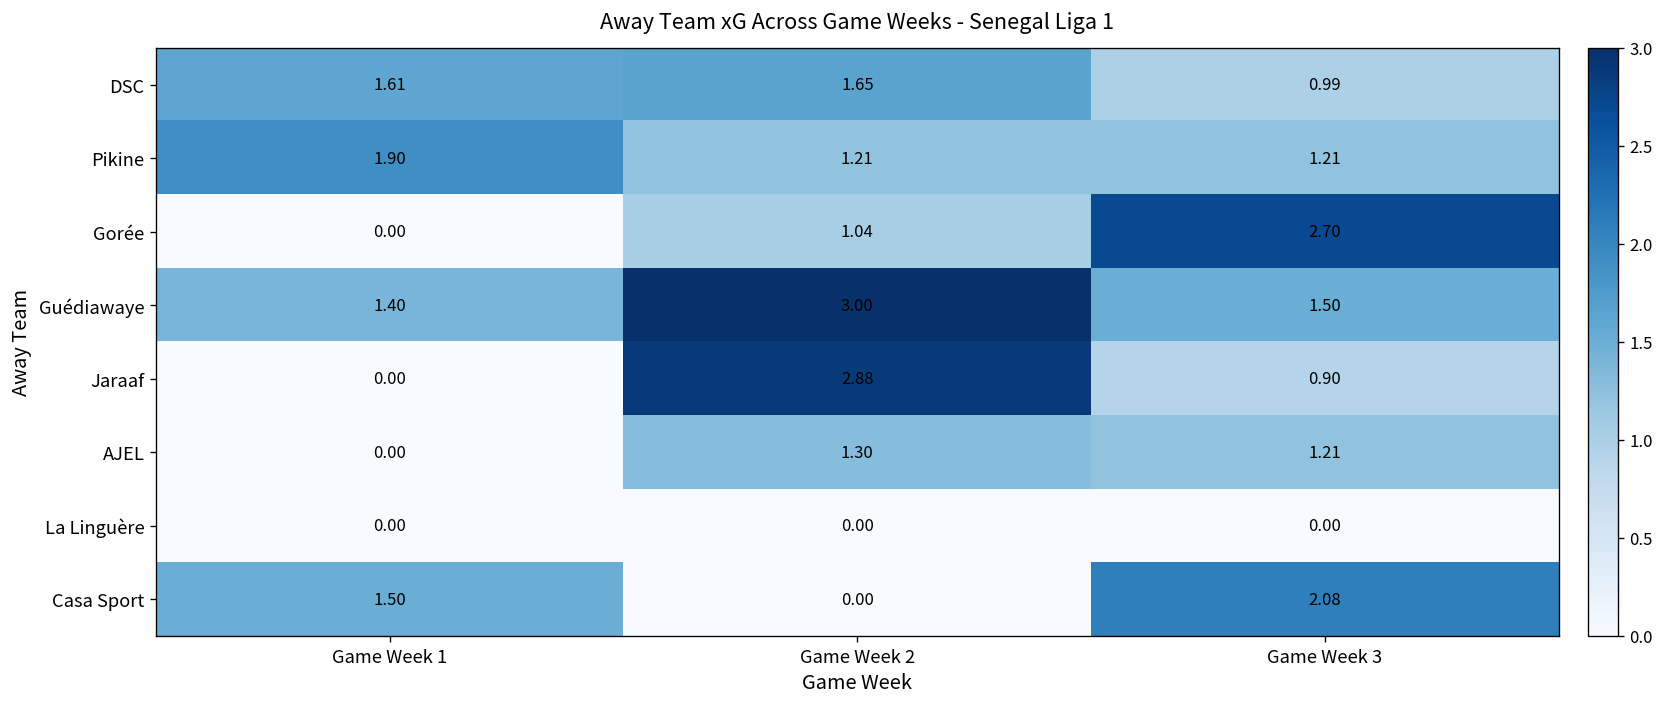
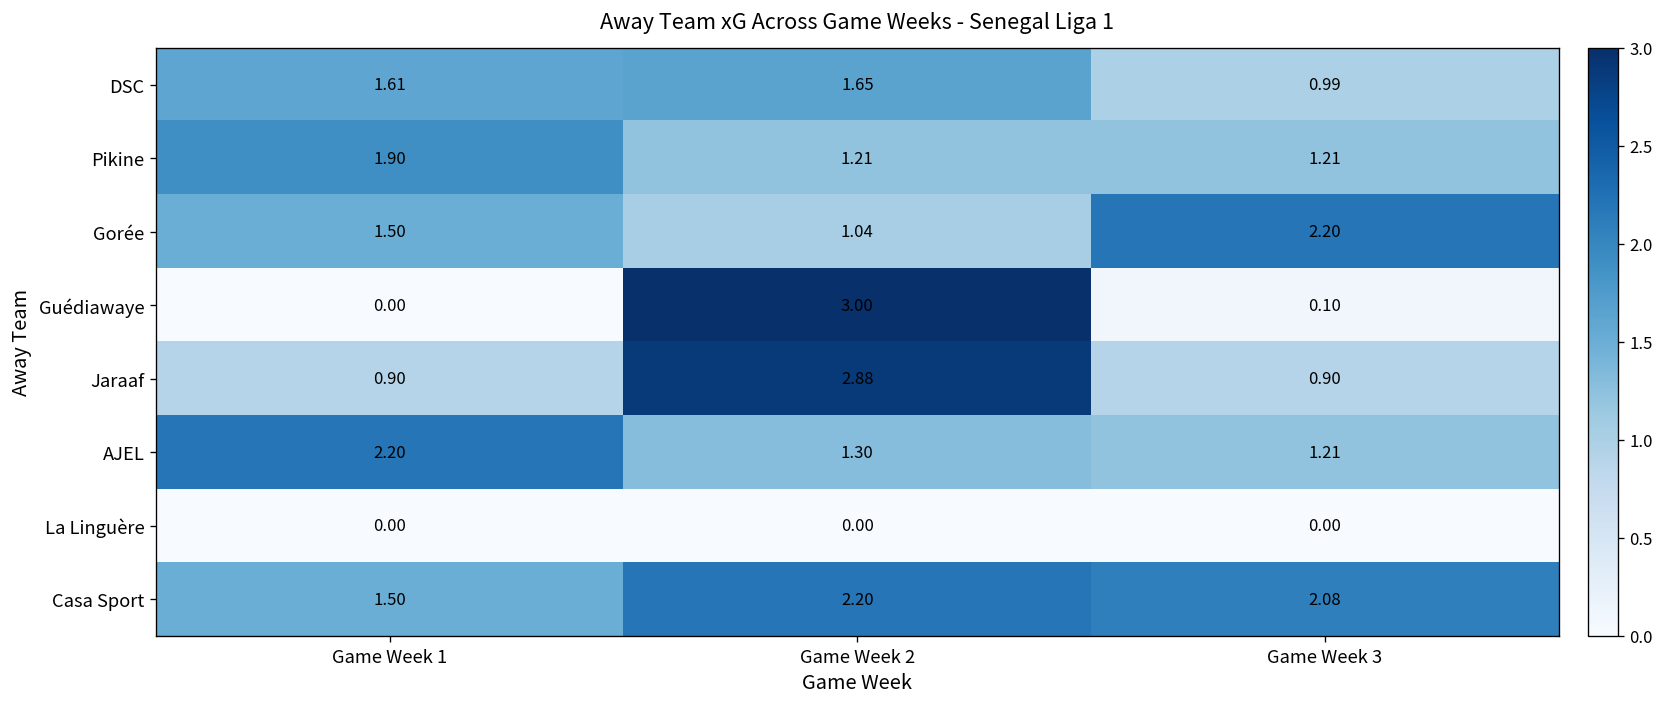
Gorée, Game Week 1: 0.00 -> 1.50
Gorée, Game Week 3: 2.70 -> 2.20
Guédiawaye, Game Week 1: 1.40 -> 0.00
Guédiawaye, Game Week 3: 1.50 -> 0.10
Jaraaf, Game Week 1: 0.00 -> 0.90
AJEL, Game Week 1: 0.00 -> 2.20
Casa Sport, Game Week 2: 0.00 -> 2.20
